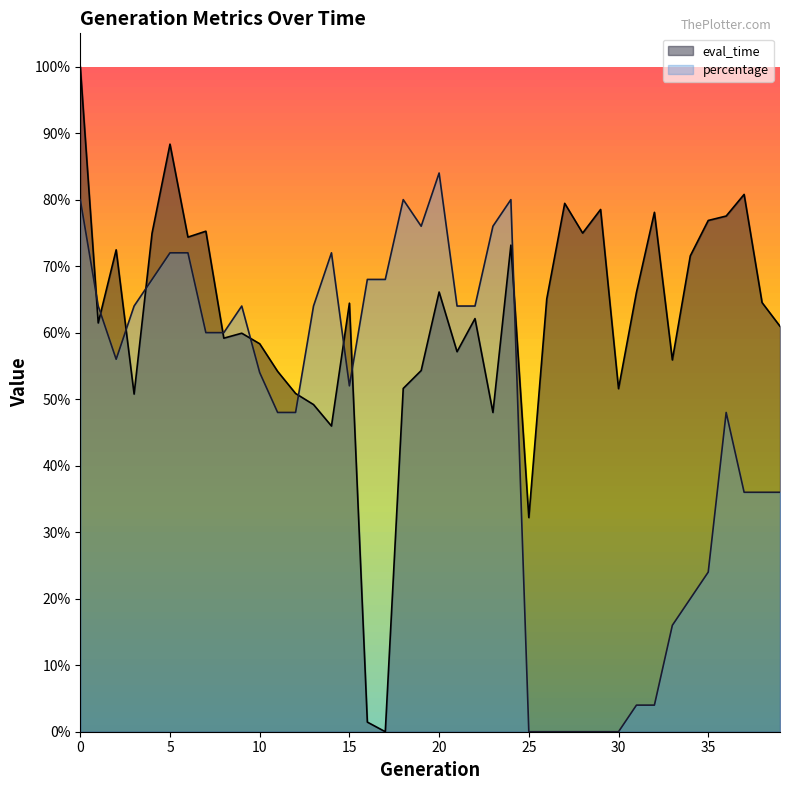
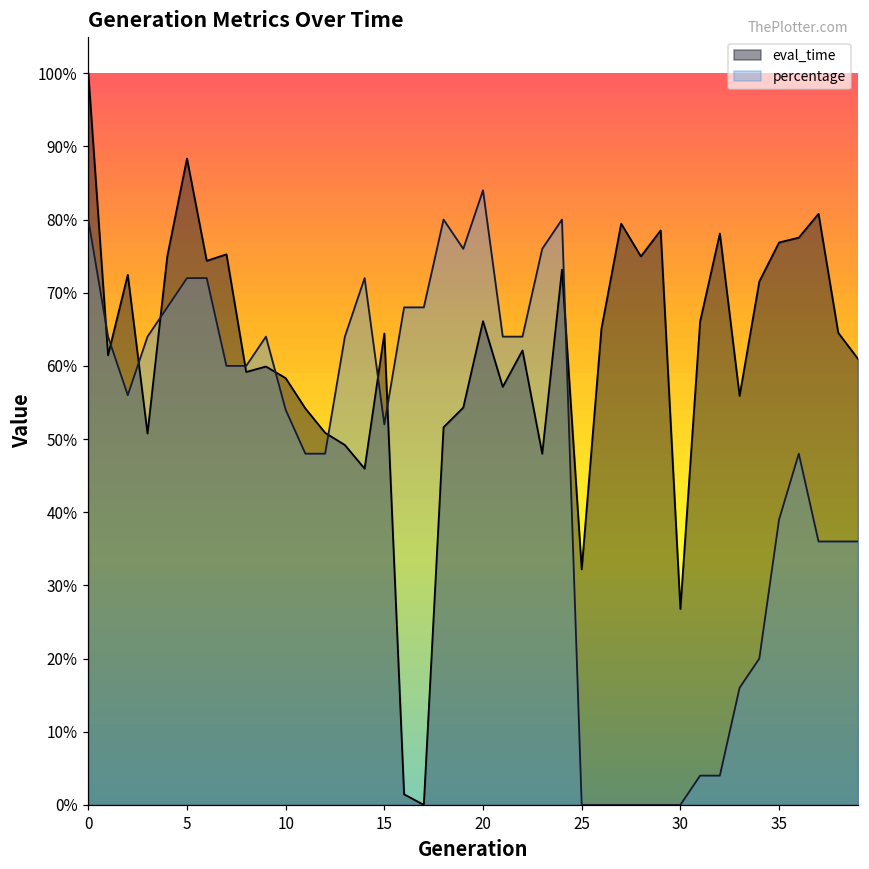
eval_time, 30: 52% -> 27%
percentage, 35: 24% -> 39%
